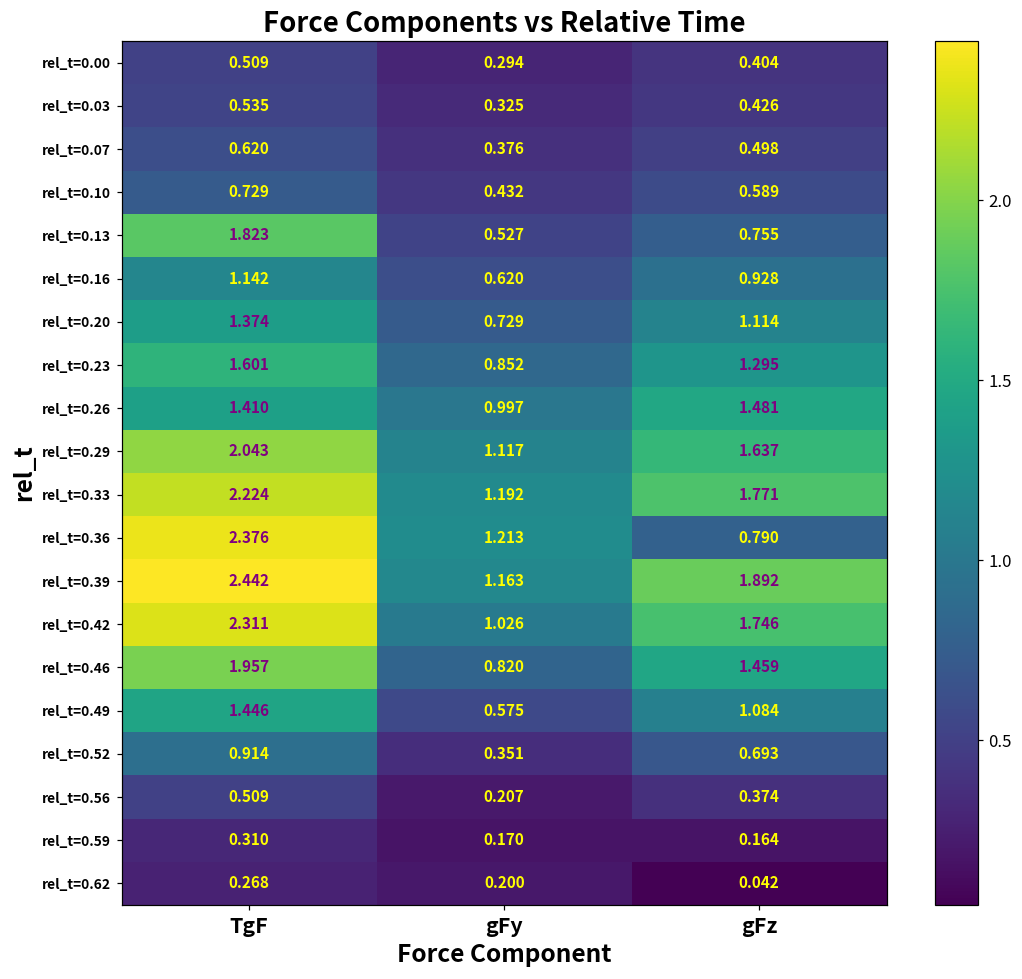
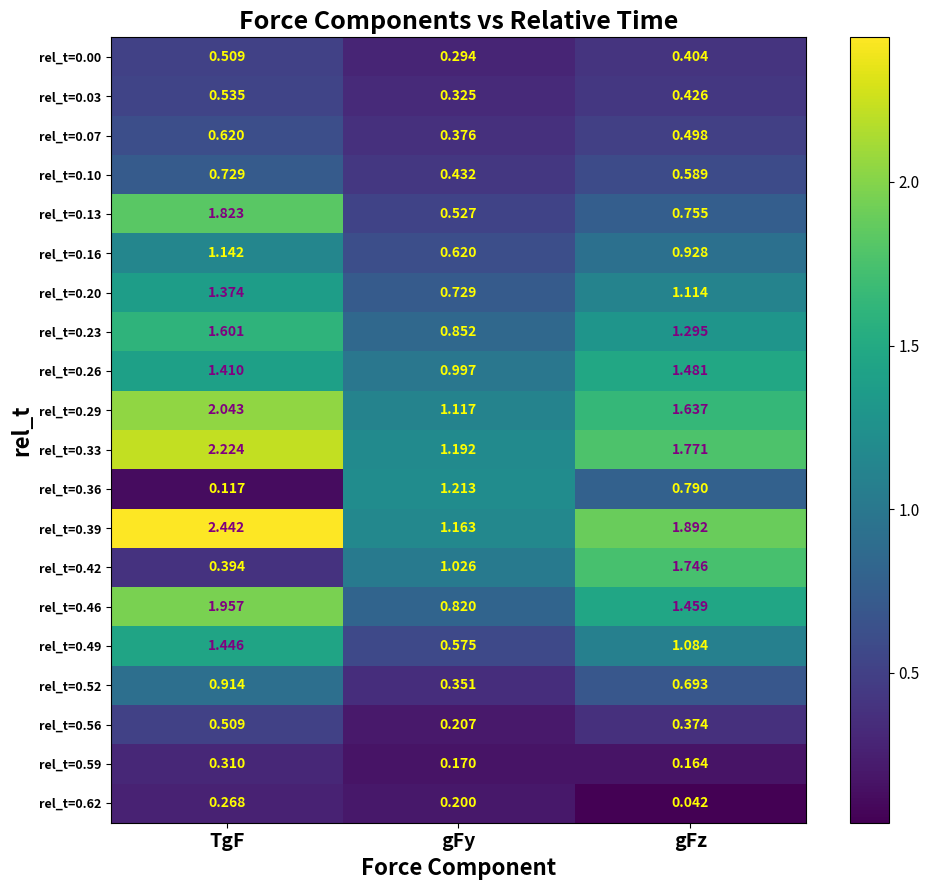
rel_t=0.36, TgF: 2.376 -> 0.117
rel_t=0.42, TgF: 2.311 -> 0.394
